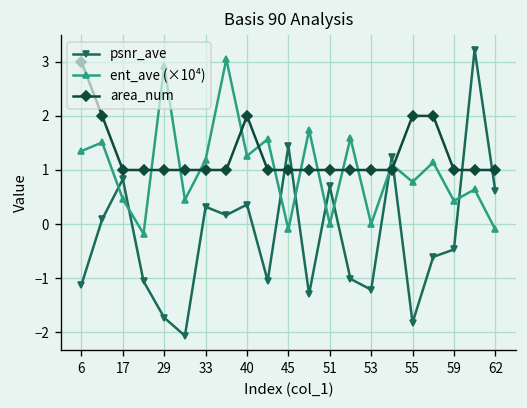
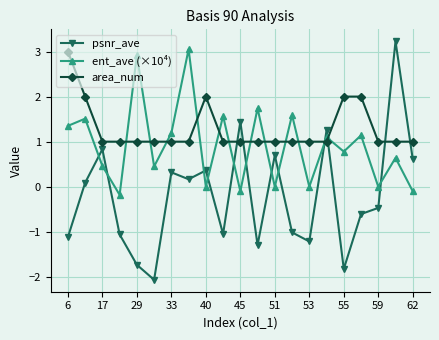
ent_ave (×10⁴), 40: 1.3 -> 0.0
ent_ave (×10⁴), 59: 0.4 -> 0.0
